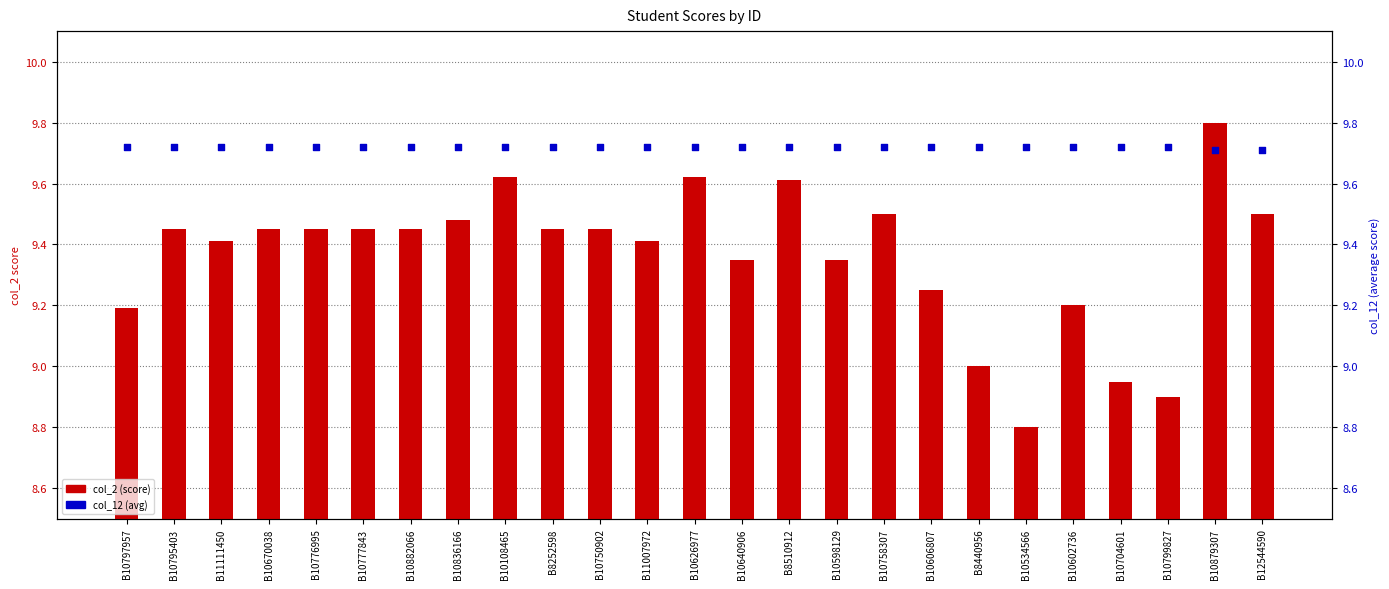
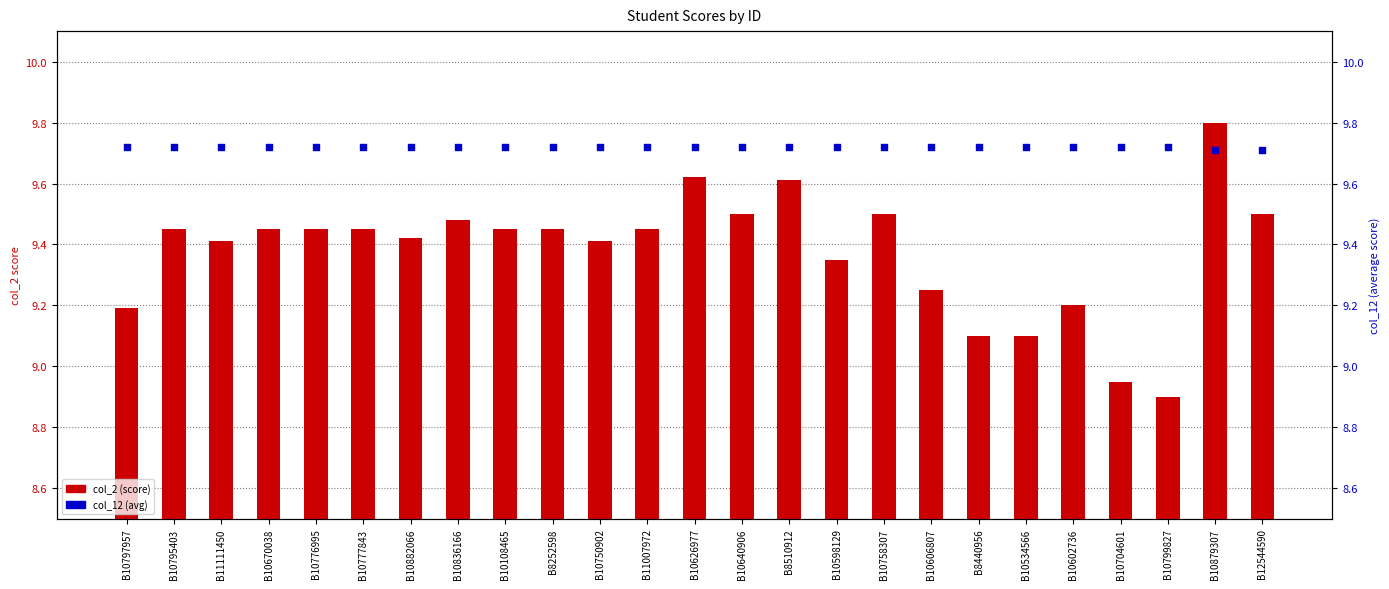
col_2 (score), B10882066: 9.45 -> 9.42
col_2 (score), B10108465: 9.62 -> 9.45
col_2 (score), B10750902: 9.45 -> 9.41
col_2 (score), B11007972: 9.41 -> 9.45
col_2 (score), B10640906: 9.35 -> 9.50
col_2 (score), B8440956: 9.0 -> 9.1
col_2 (score), B10534566: 8.8 -> 9.1
